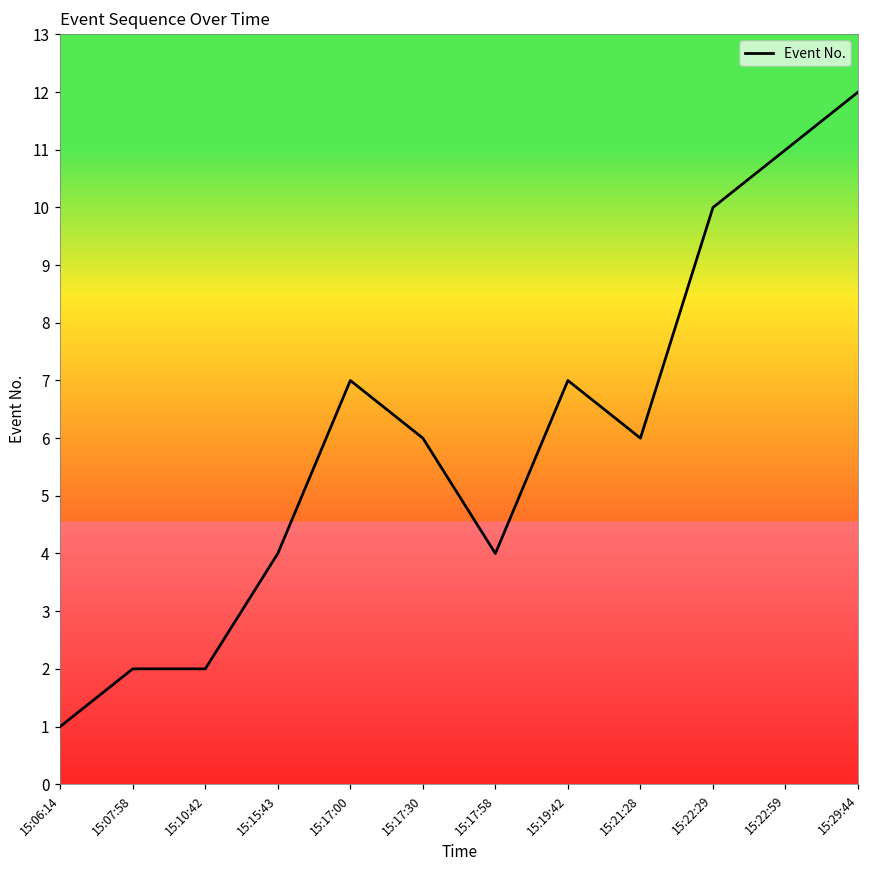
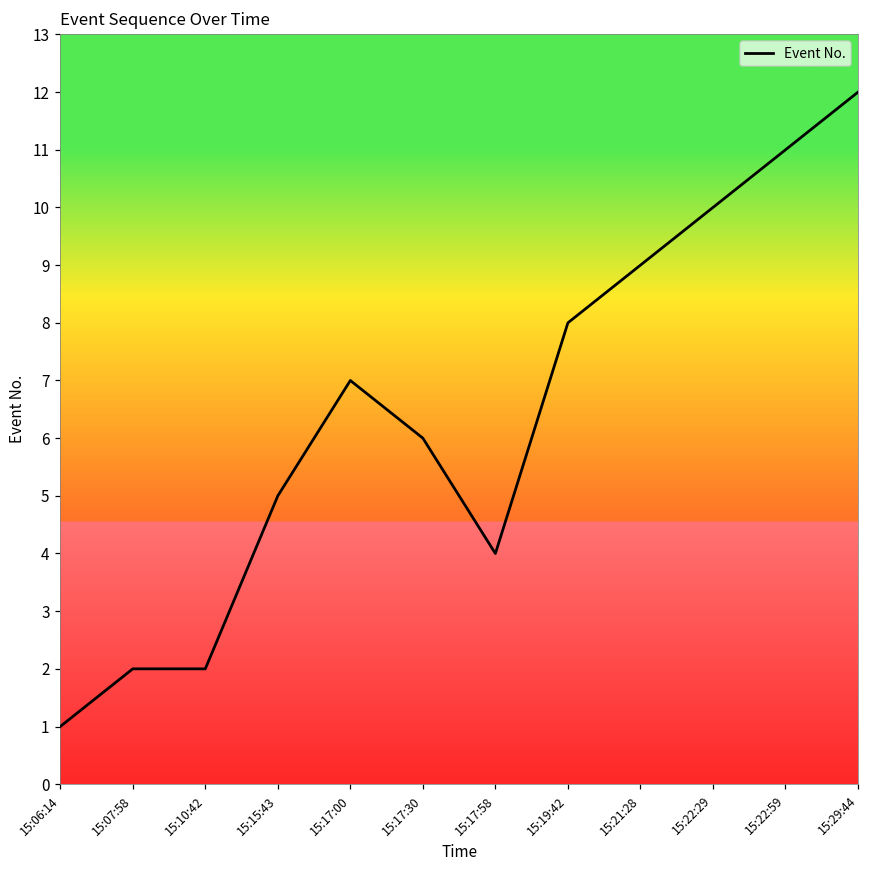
15:15:43: 4 -> 5
15:19:42: 7 -> 8
15:21:28: 6 -> 9
